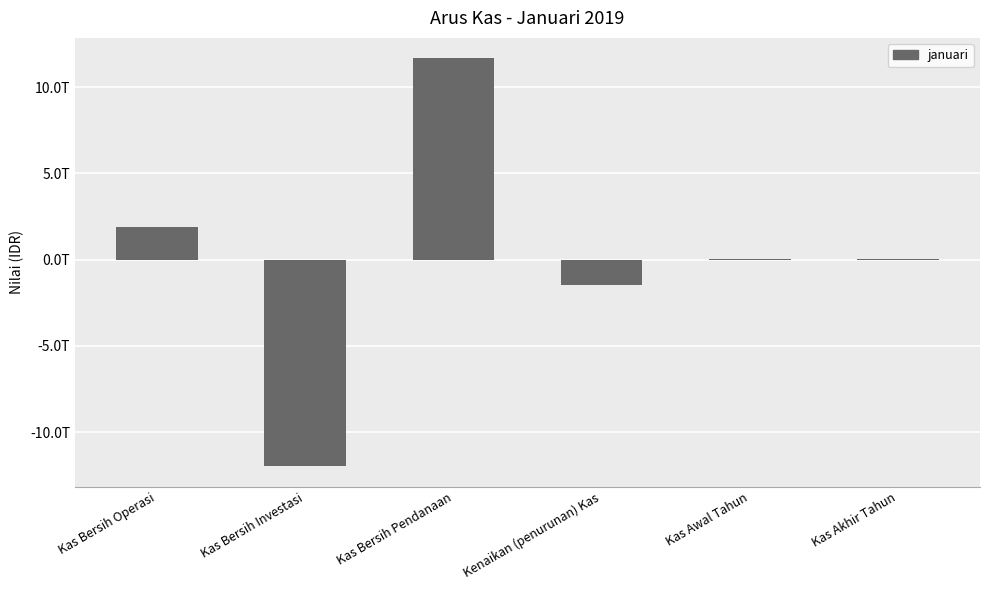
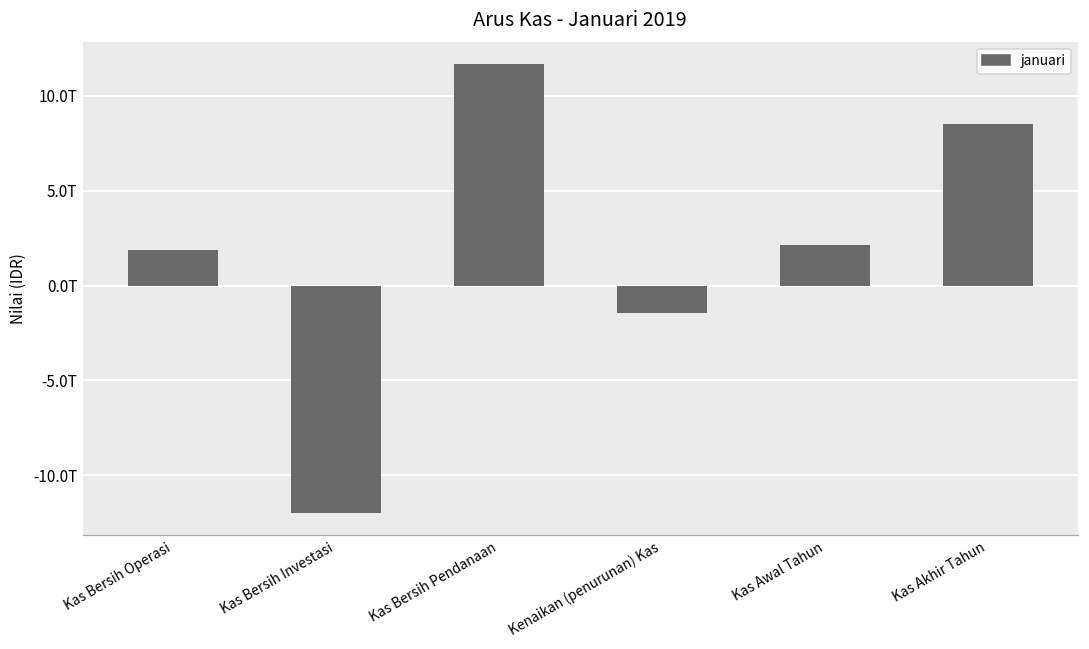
Kas Awal Tahun: 0.0T -> 2.2T
Kas Akhir Tahun: 0.0T -> 8.5T
